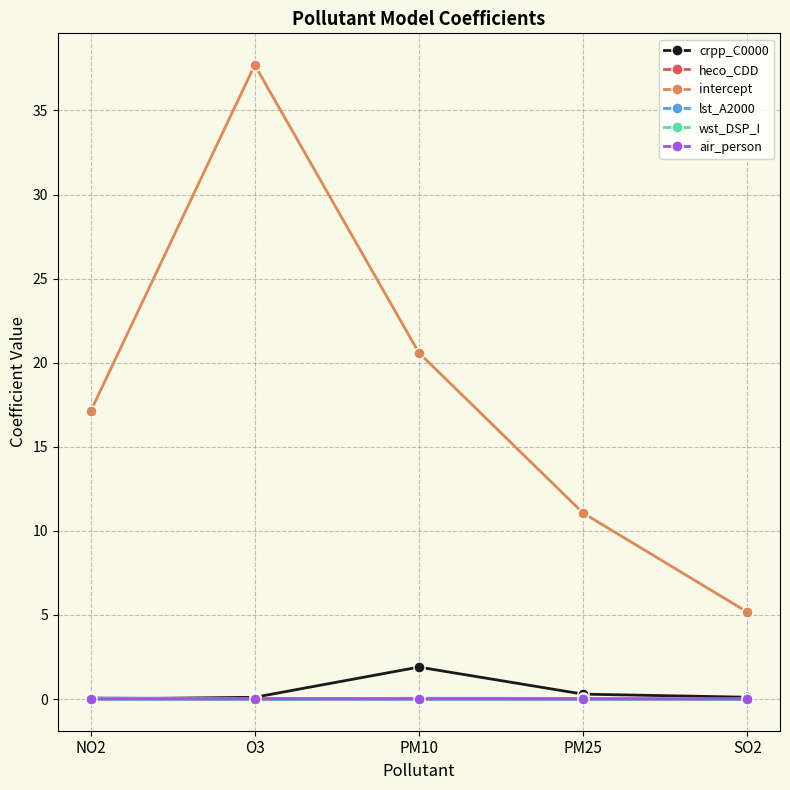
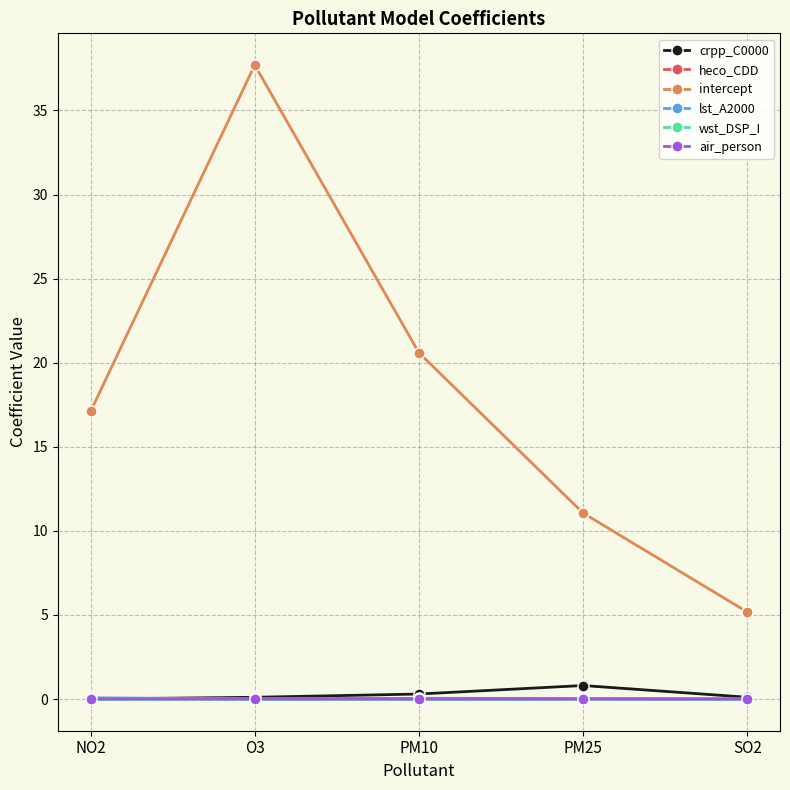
crpp_C0000, PM10: 1.9 -> 0.3
crpp_C0000, PM25: 0.3 -> 0.8
